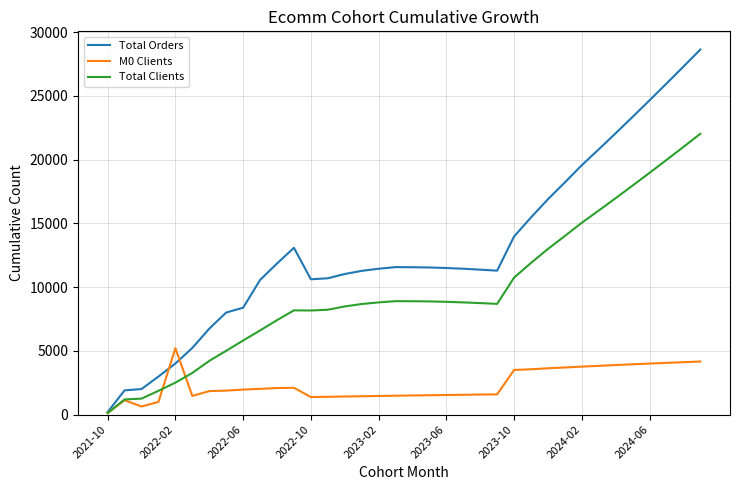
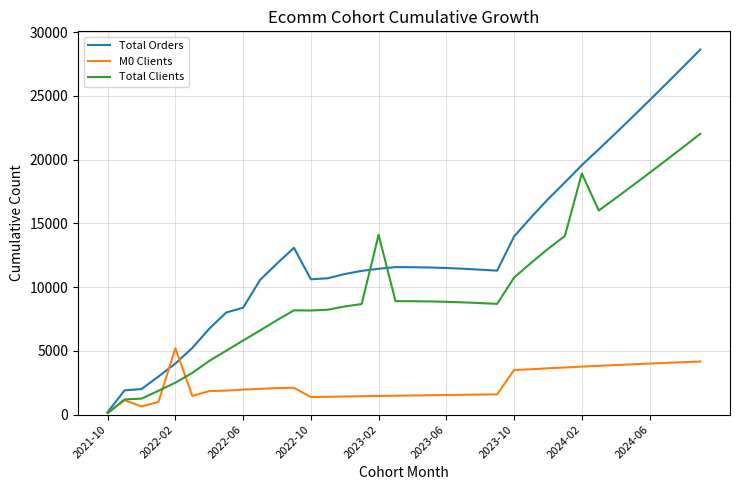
Total Clients, 2023-02: 8800 -> 14100
Total Clients, 2024-02: 15000 -> 18900
